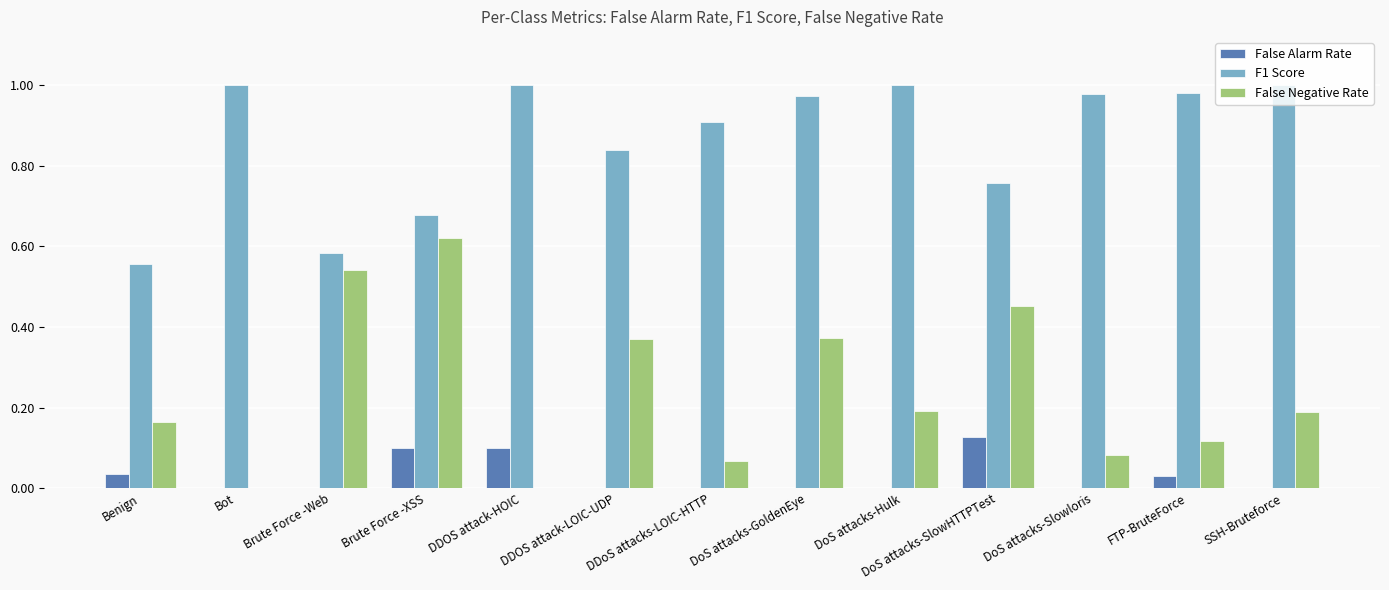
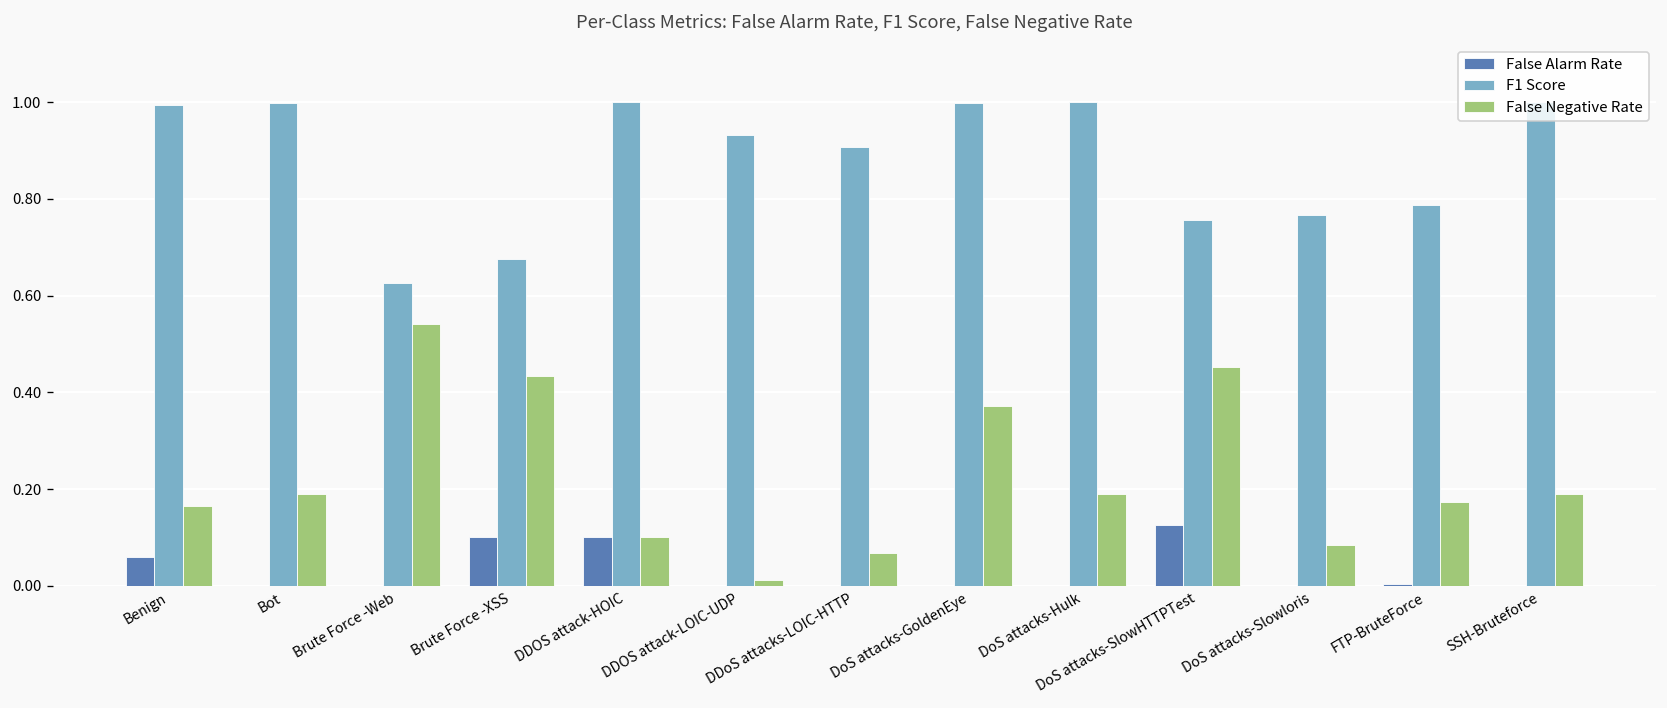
False Alarm Rate, Benign: 0.04 -> 0.06
F1 Score, Benign: 0.56 -> 0.99
False Negative Rate, Bot: 0.00 -> 0.19
F1 Score, Brute Force -Web: 0.58 -> 0.63
False Negative Rate, Brute Force -XSS: 0.62 -> 0.43
False Negative Rate, DDOS attack-HOIC: 0.0 -> 0.1
F1 Score, DDOS attack-LOIC-UDP: 0.84 -> 0.93
False Negative Rate, DDOS attack-LOIC-UDP: 0.37 -> 0.01
F1 Score, DoS attacks-GoldenEye: 0.97 -> 1.00
F1 Score, DoS attacks-Slowloris: 0.98 -> 0.77
False Alarm Rate, FTP-BruteForce: 0.03 -> 0.00
F1 Score, FTP-BruteForce: 0.98 -> 0.79
False Negative Rate, FTP-BruteForce: 0.12 -> 0.17
